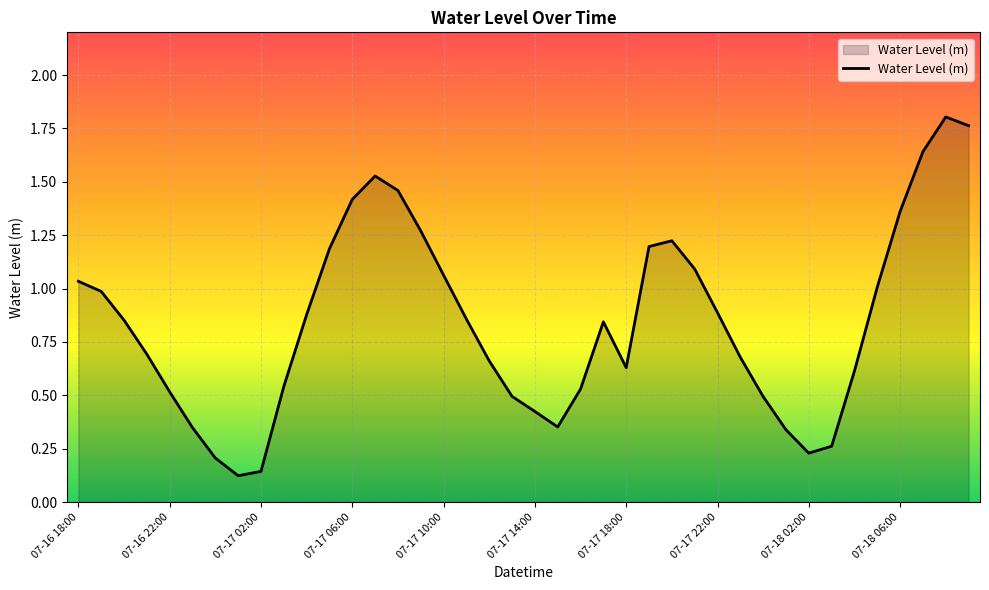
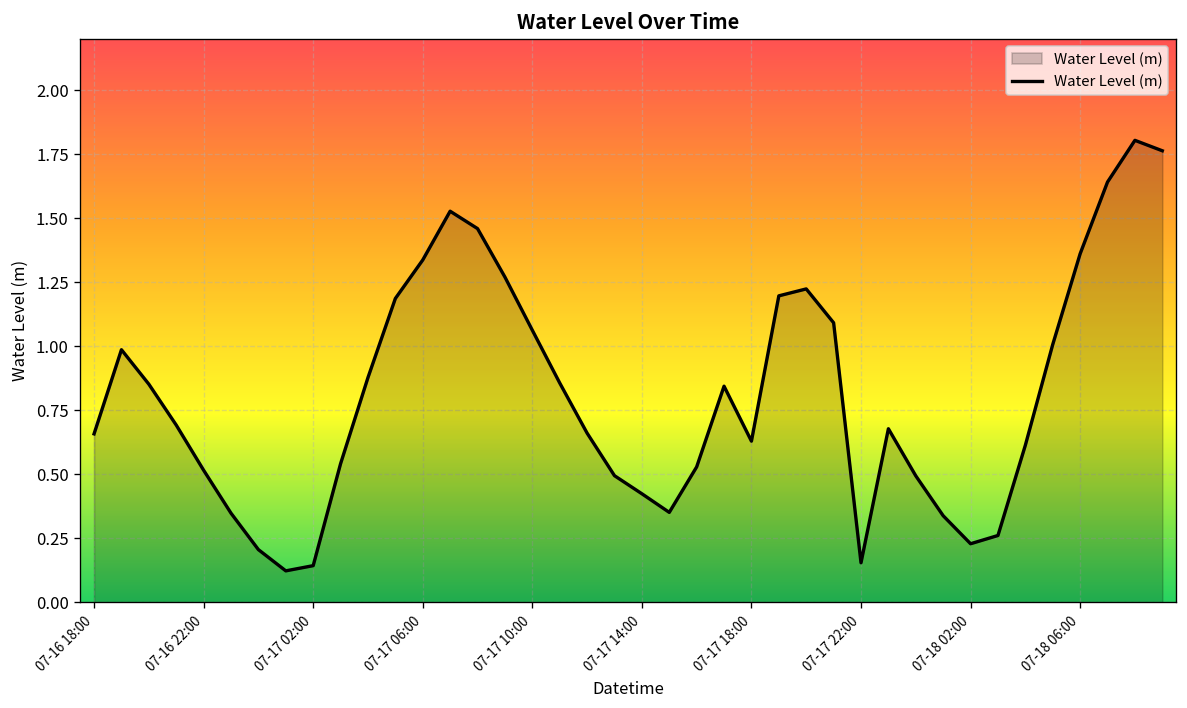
07-16 18:00: 1.03 -> 0.66
07-17 06:00: 1.42 -> 1.34
07-17 22:00: 0.89 -> 0.15
